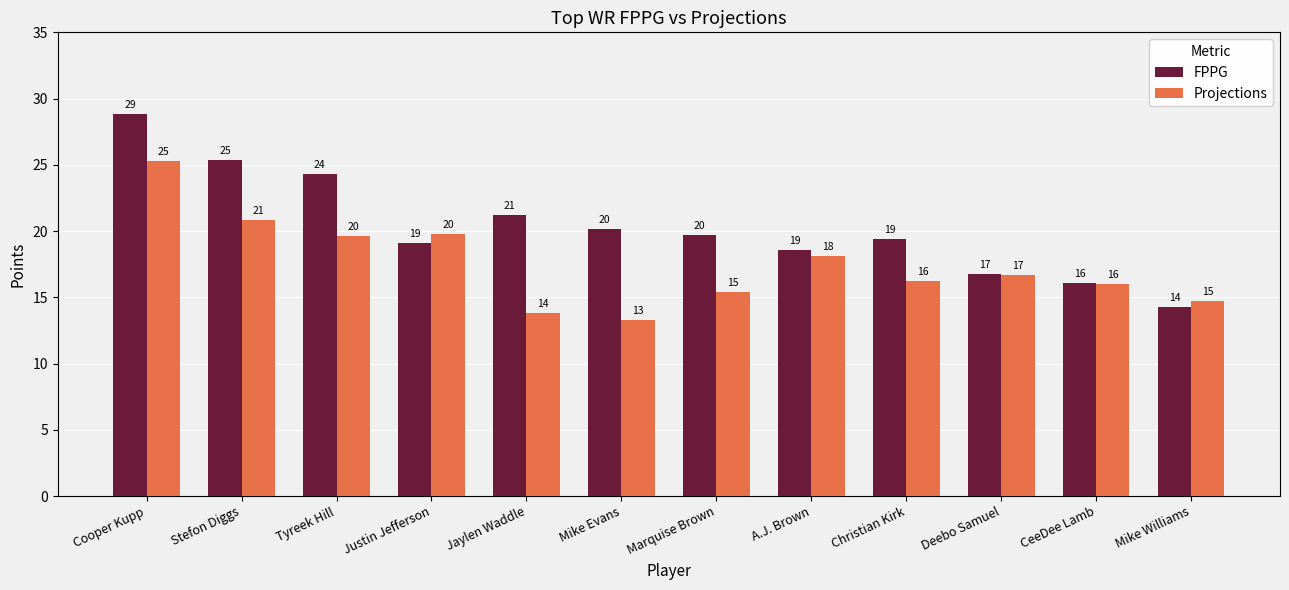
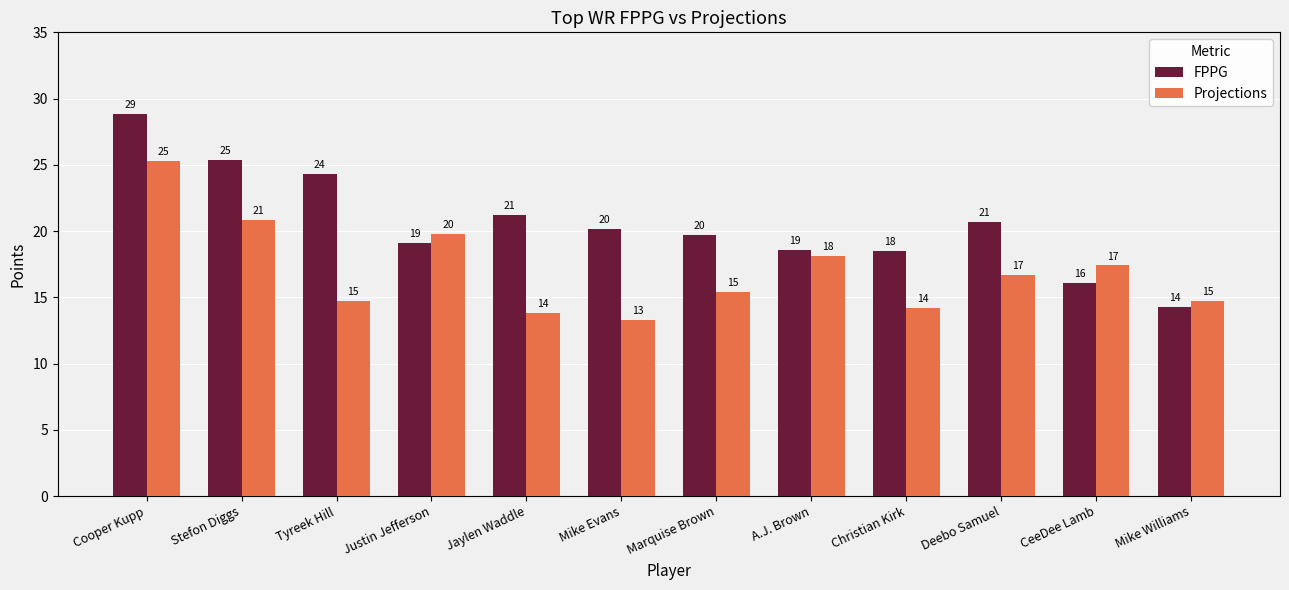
Projections, Tyreek Hill: 20 -> 15
FPPG, Christian Kirk: 19 -> 18
Projections, Christian Kirk: 16 -> 14
FPPG, Deebo Samuel: 17 -> 21
Projections, CeeDee Lamb: 16 -> 17
